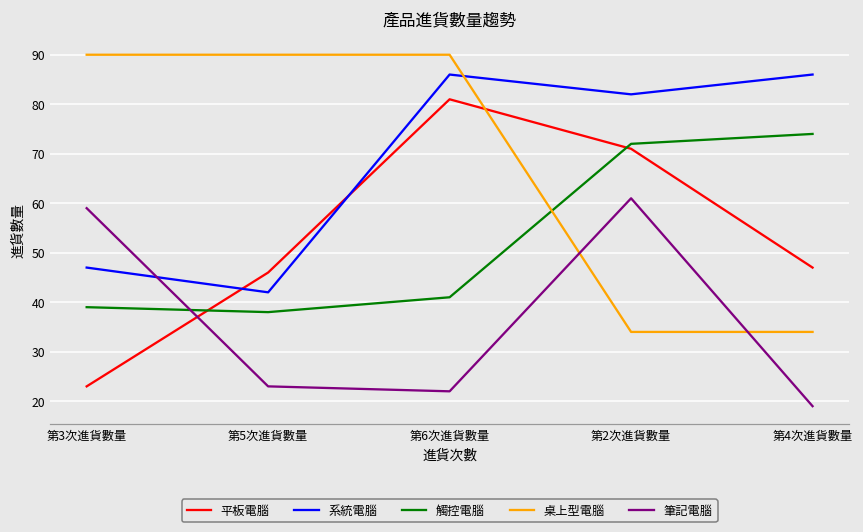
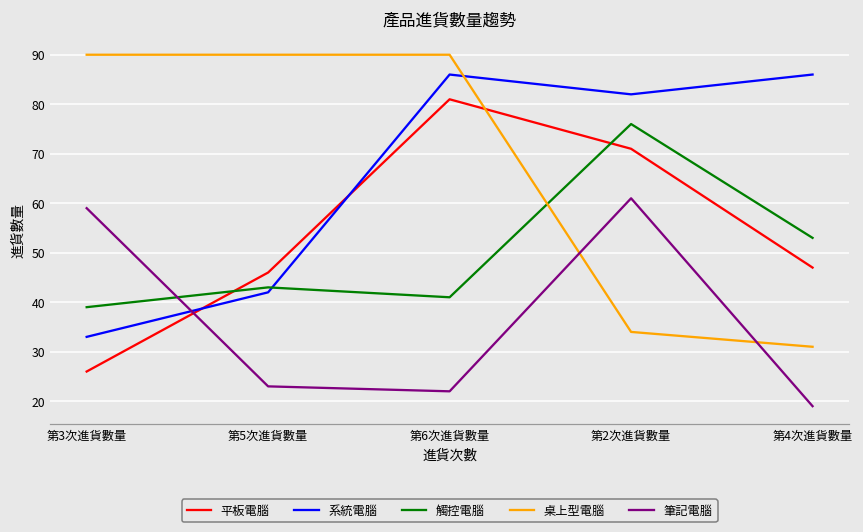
平板電腦, 第3次進貨數量: 23 -> 26
系統電腦, 第3次進貨數量: 47 -> 33
觸控電腦, 第5次進貨數量: 38 -> 43
觸控電腦, 第2次進貨數量: 72 -> 76
觸控電腦, 第4次進貨數量: 74 -> 53
桌上型電腦, 第4次進貨數量: 34 -> 31
